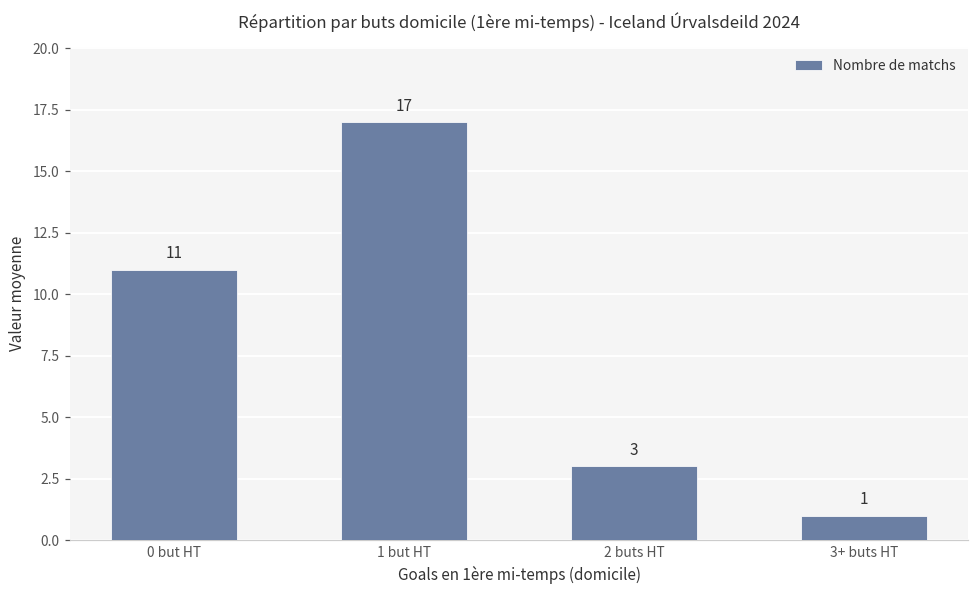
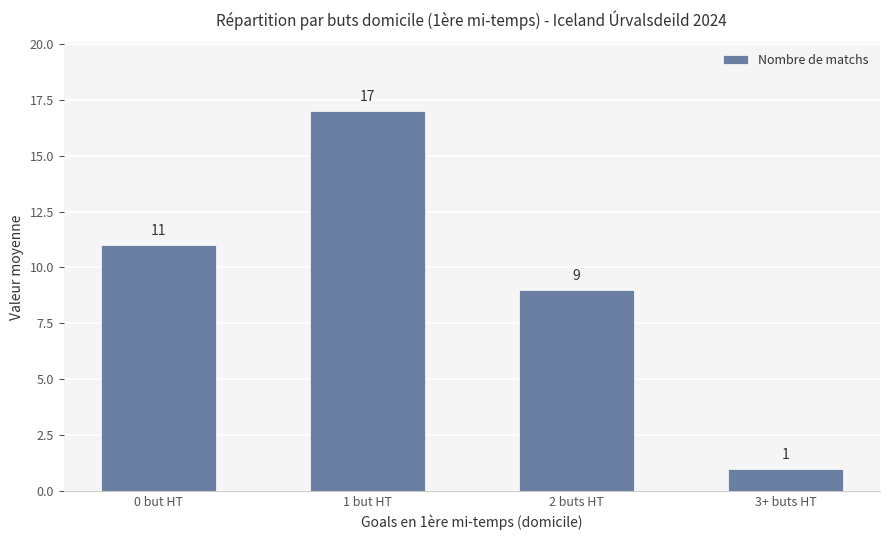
2 buts HT: 3 -> 9
